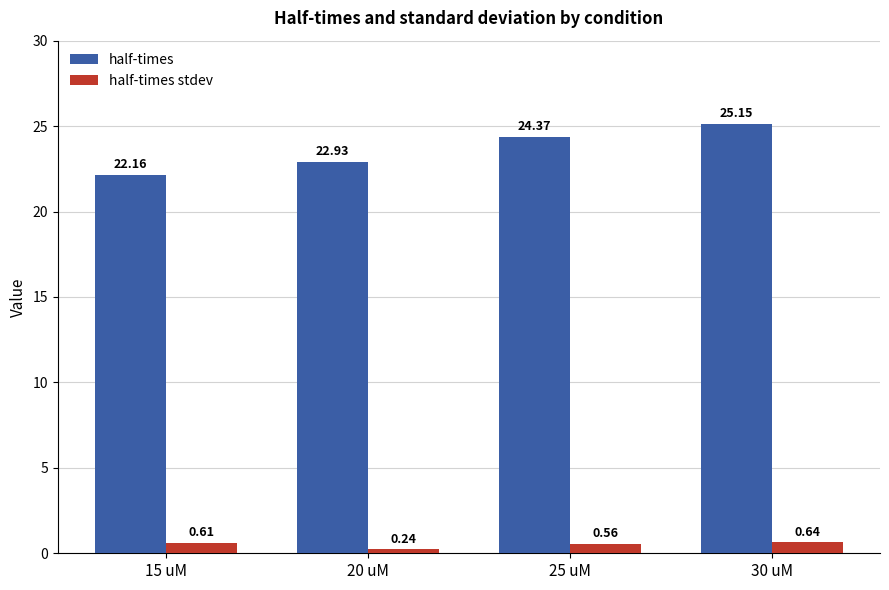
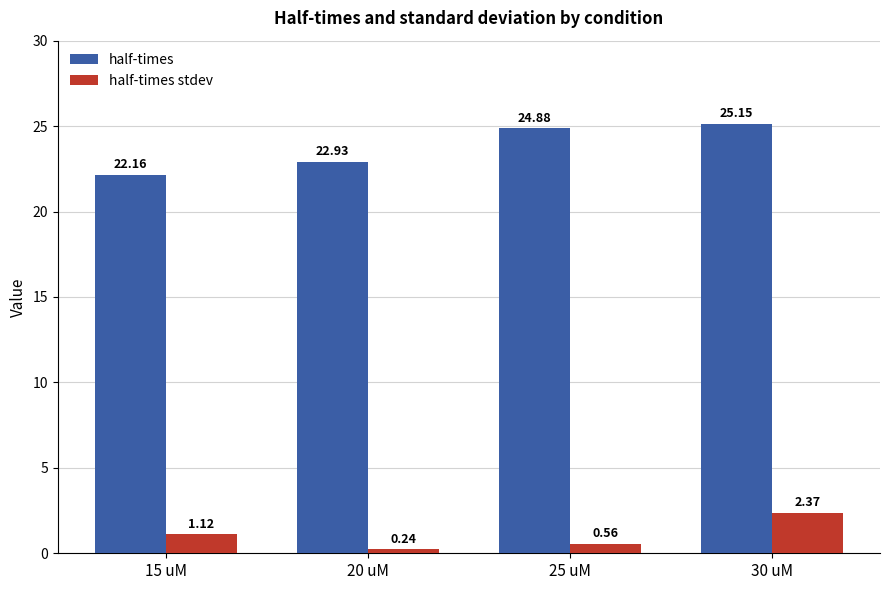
half-times stdev, 15 uM: 0.61 -> 1.12
half-times, 25 uM: 24.37 -> 24.88
half-times stdev, 30 uM: 0.64 -> 2.37
